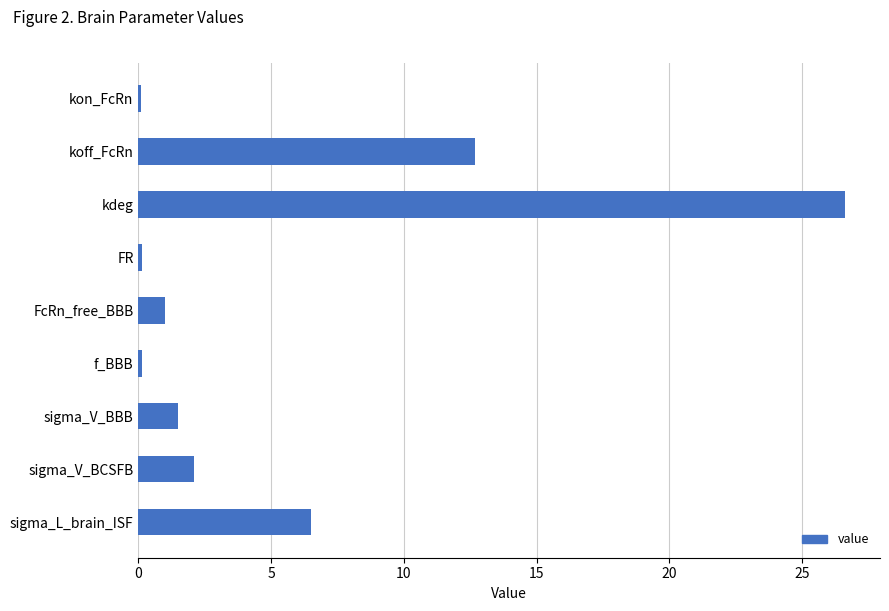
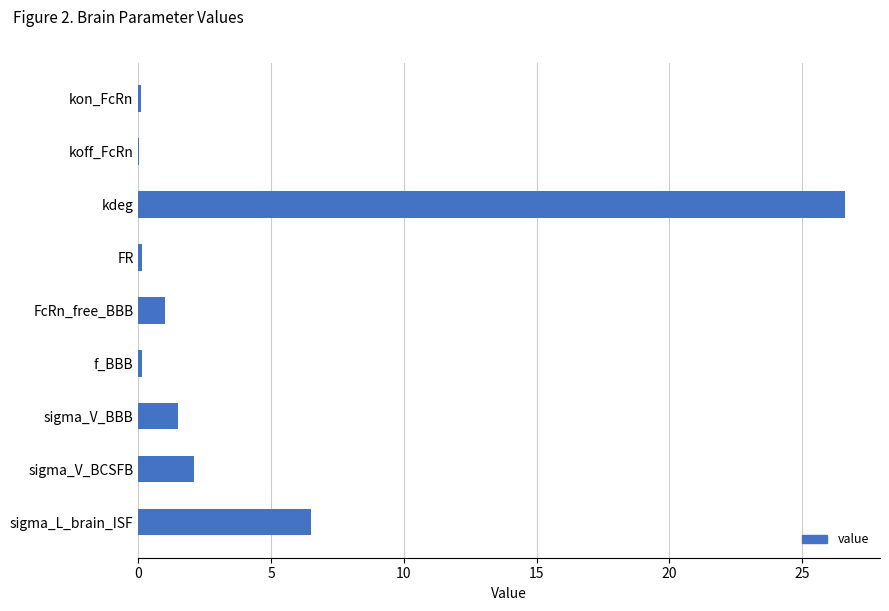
koff_FcRn: 12.7 -> 0.0
